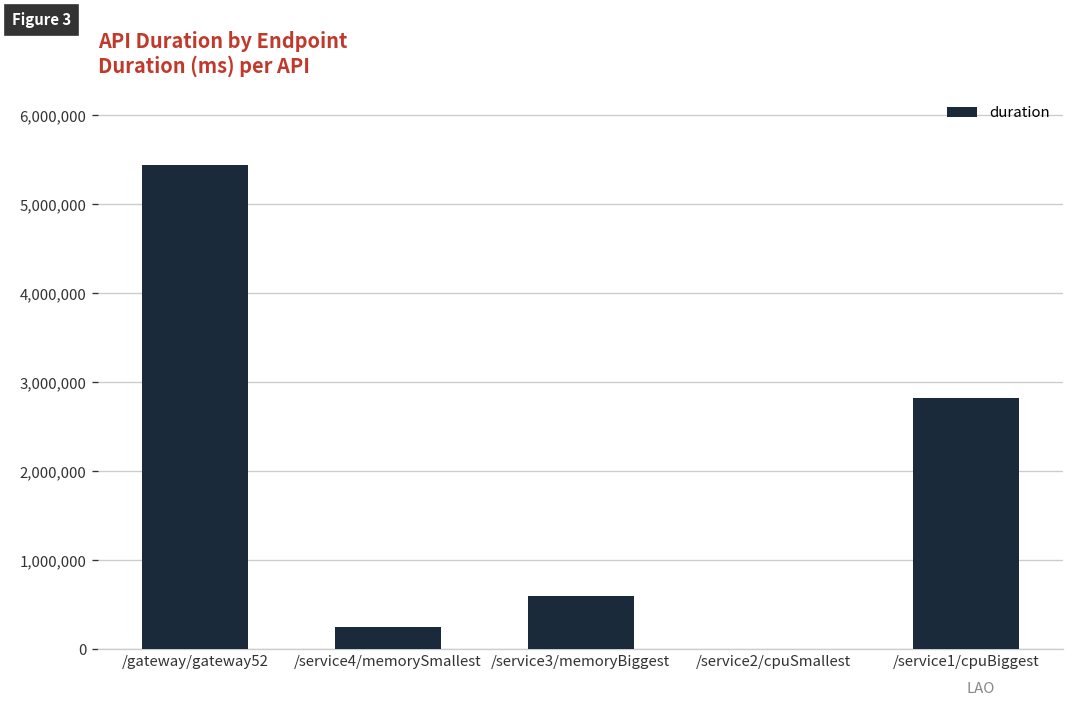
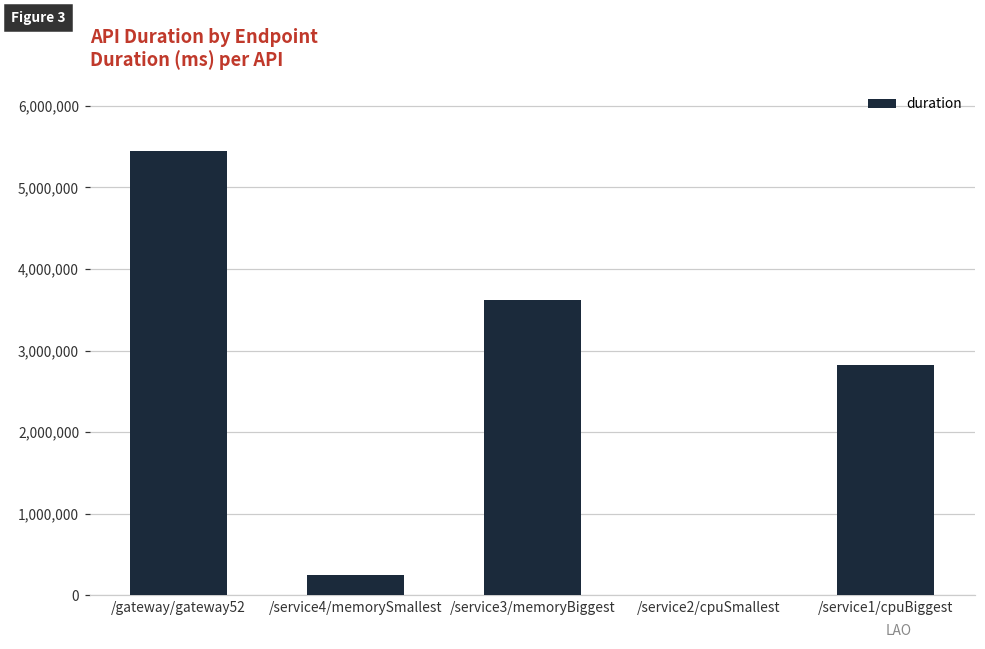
/service3/memoryBiggest: 600,000 -> 3,600,000
